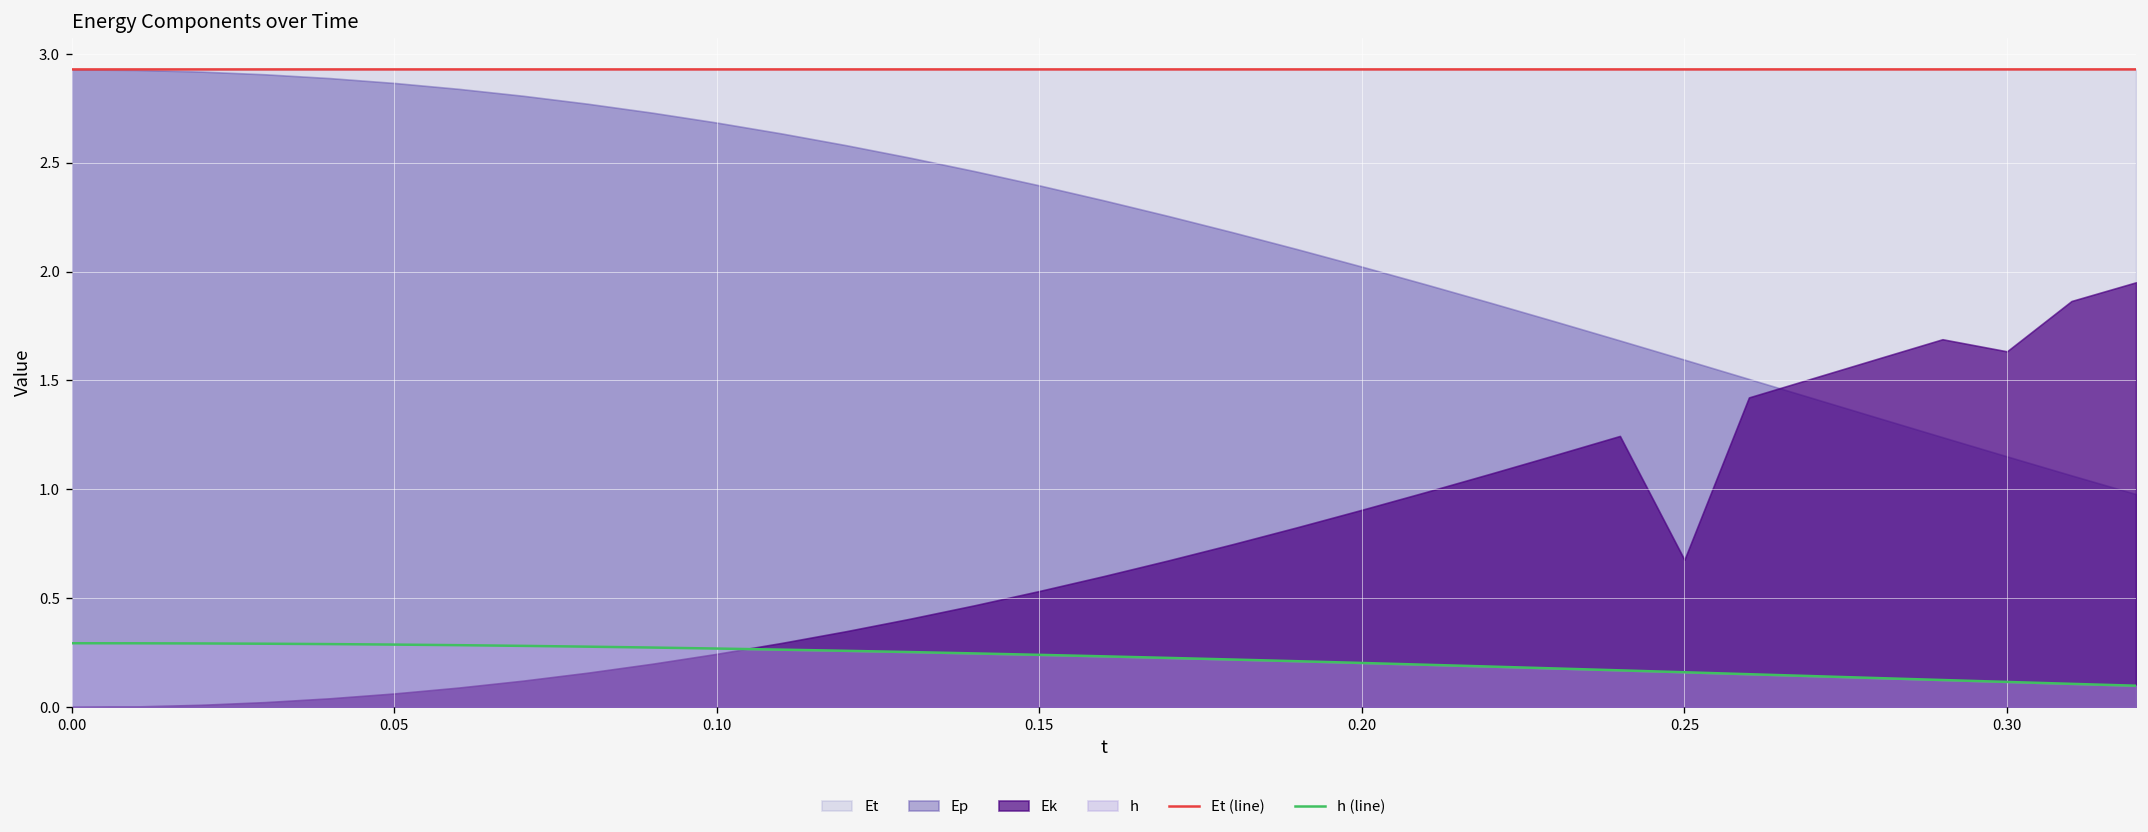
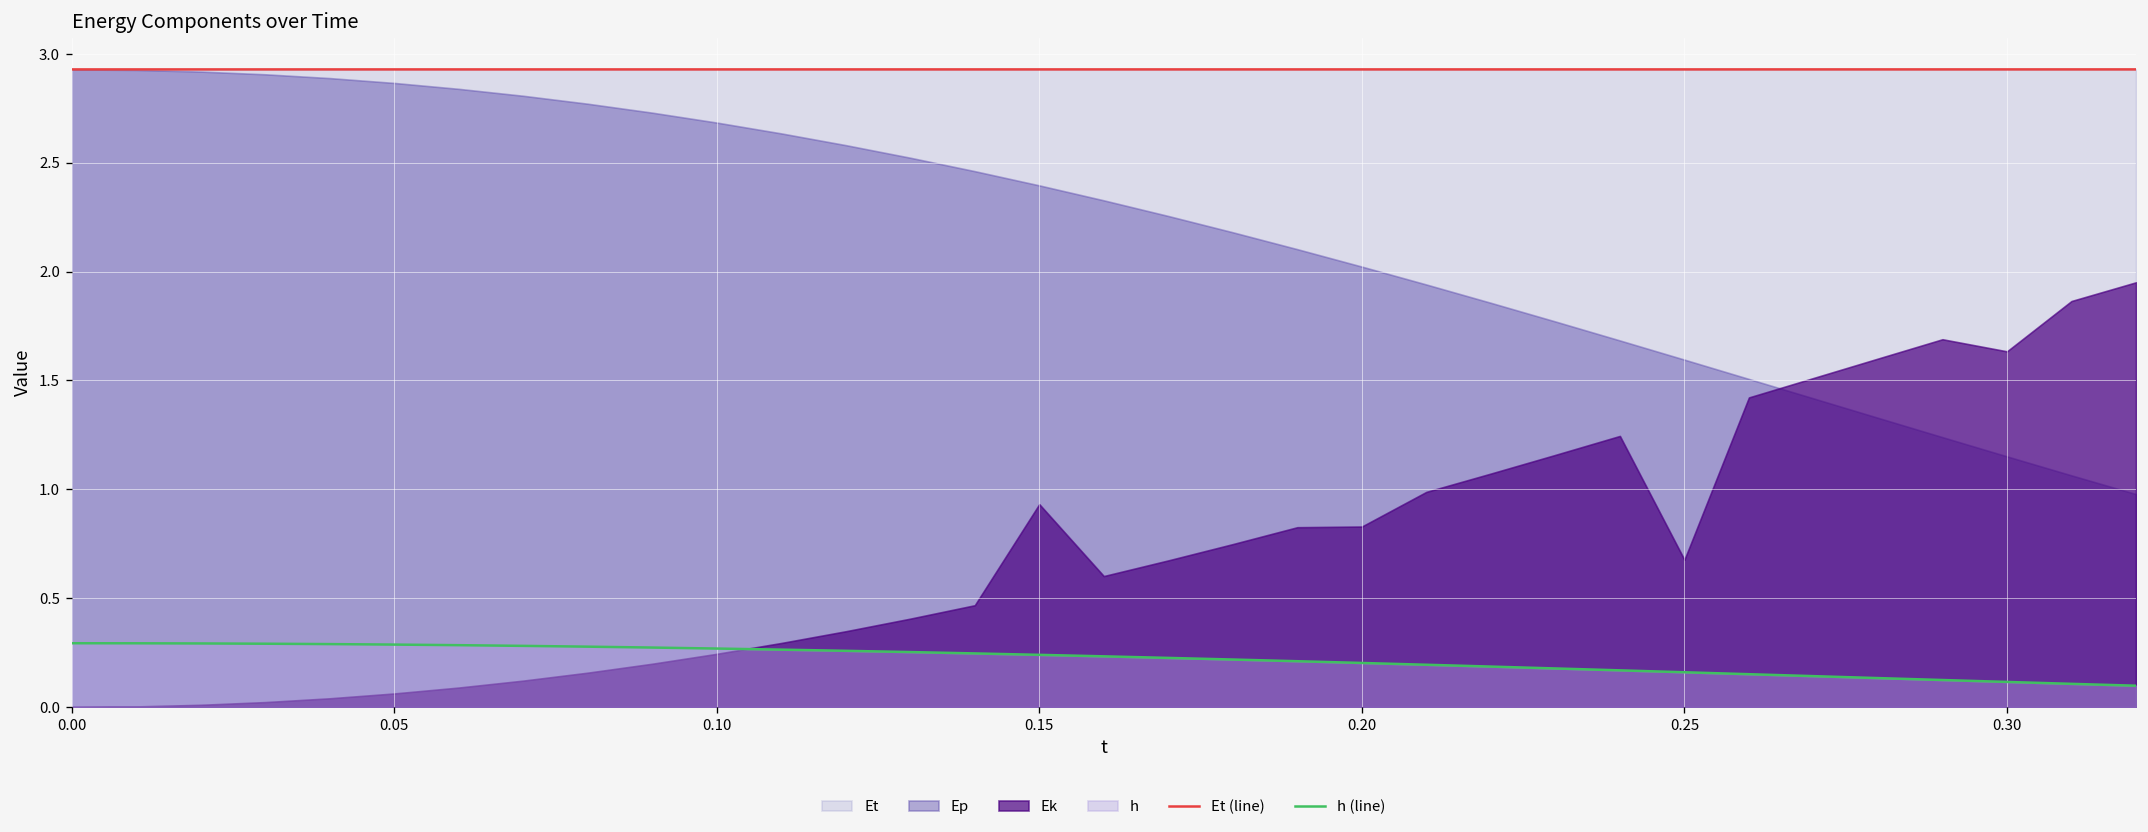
Ek, 0.15: 0.53 -> 0.93
Ek, 0.20: 0.91 -> 0.83
